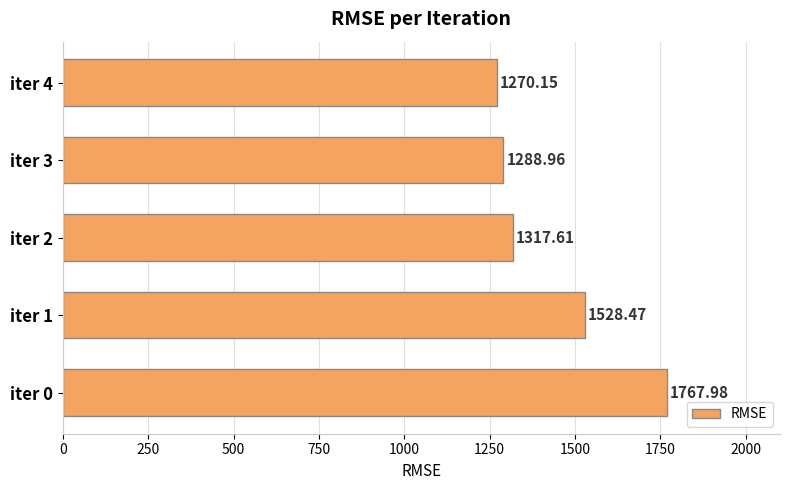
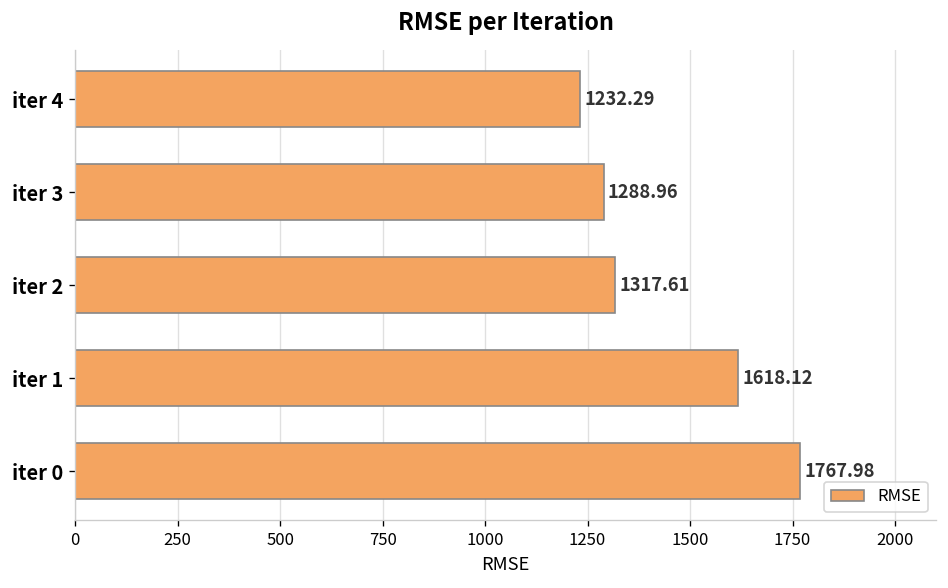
iter 4: 1270.15 -> 1232.29
iter 1: 1528.47 -> 1618.12
